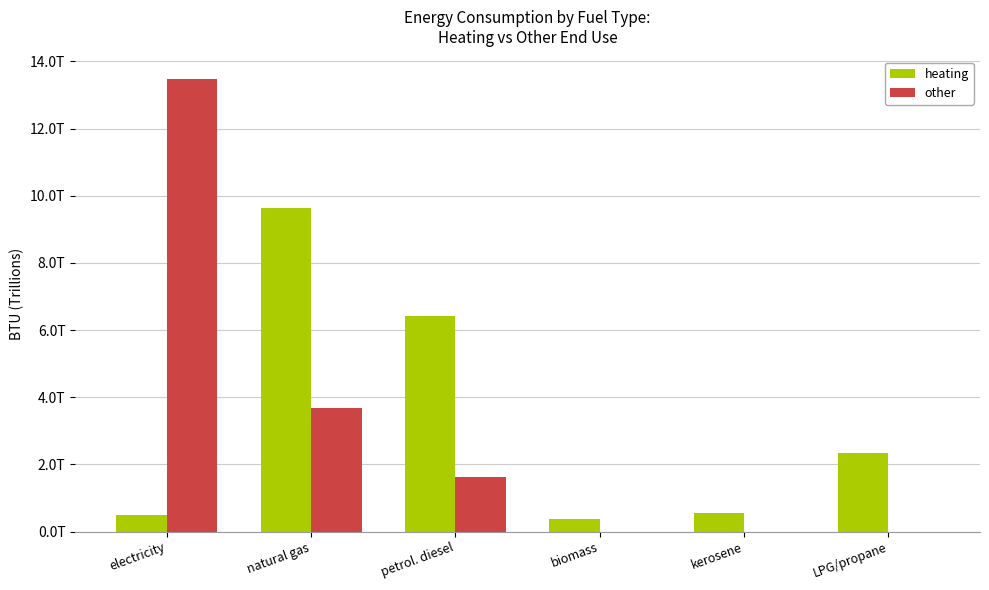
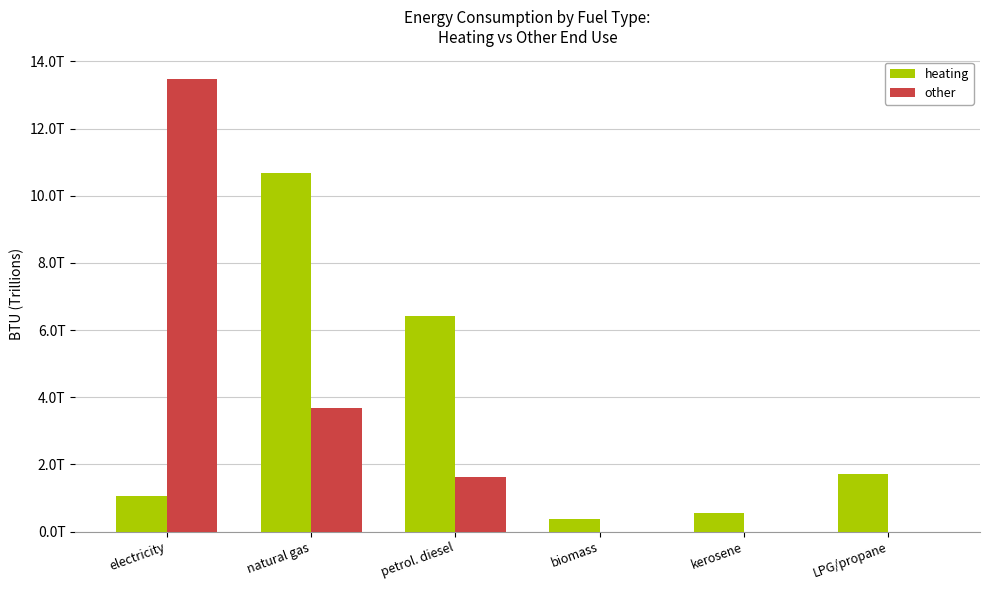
heating, electricity: 0.5T -> 1.1T
heating, natural gas: 9.6T -> 10.7T
heating, LPG/propane: 2.3T -> 1.7T
